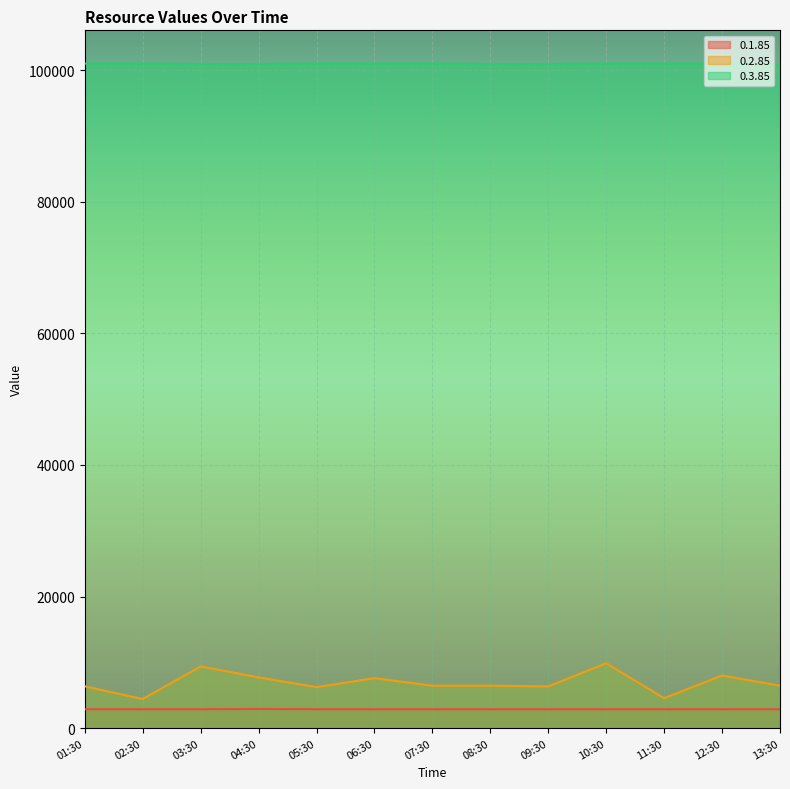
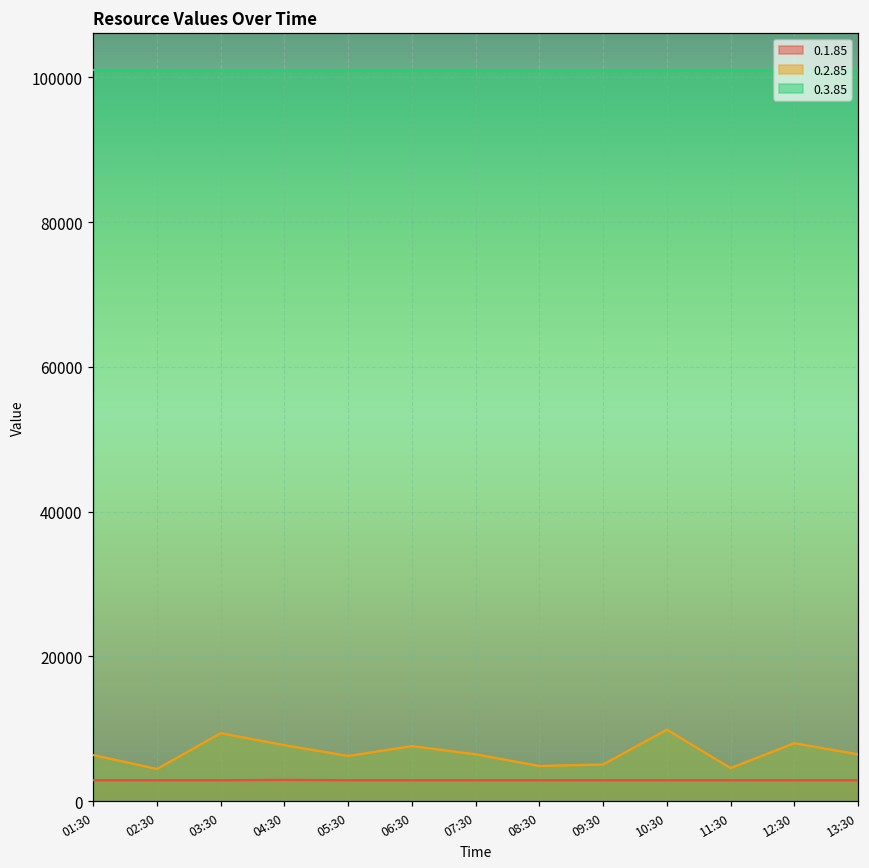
0.2.85, 08:30: 6000 -> 5000
0.2.85, 09:30: 6000 -> 5000
